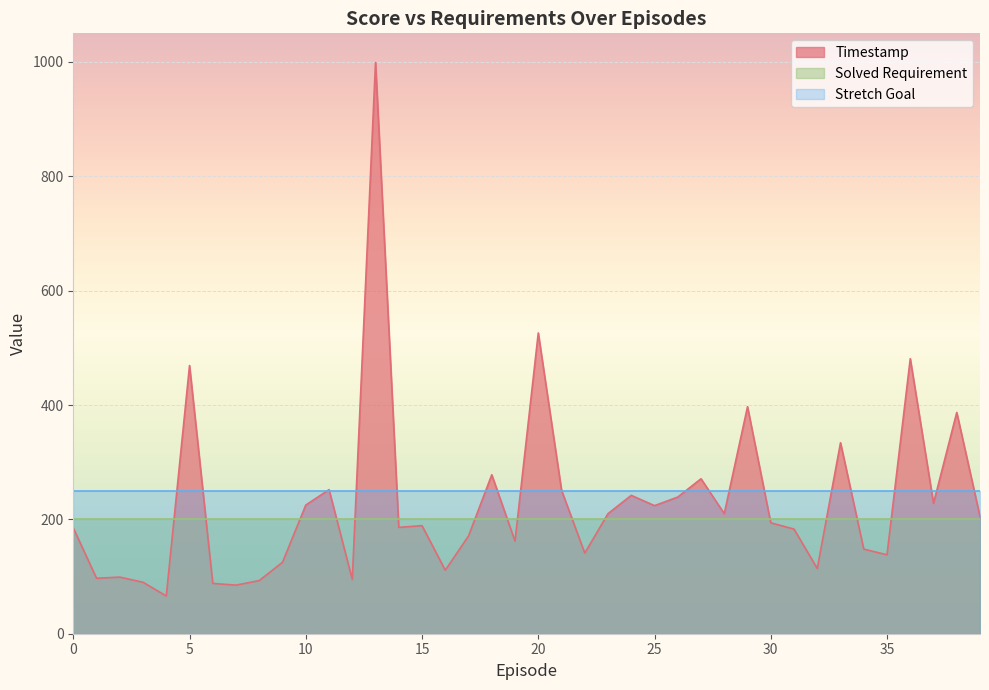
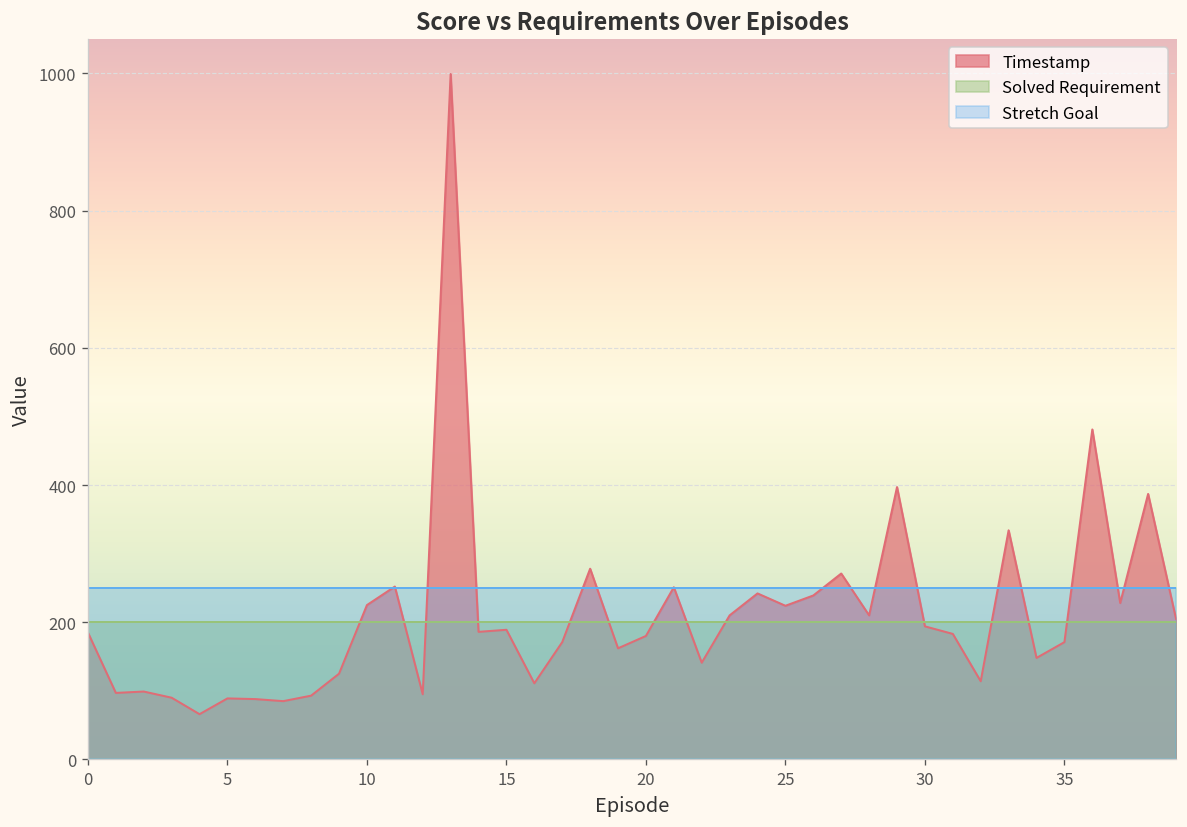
Timestamp, 5: 470 -> 90
Timestamp, 20: 530 -> 180
Timestamp, 35: 140 -> 170
